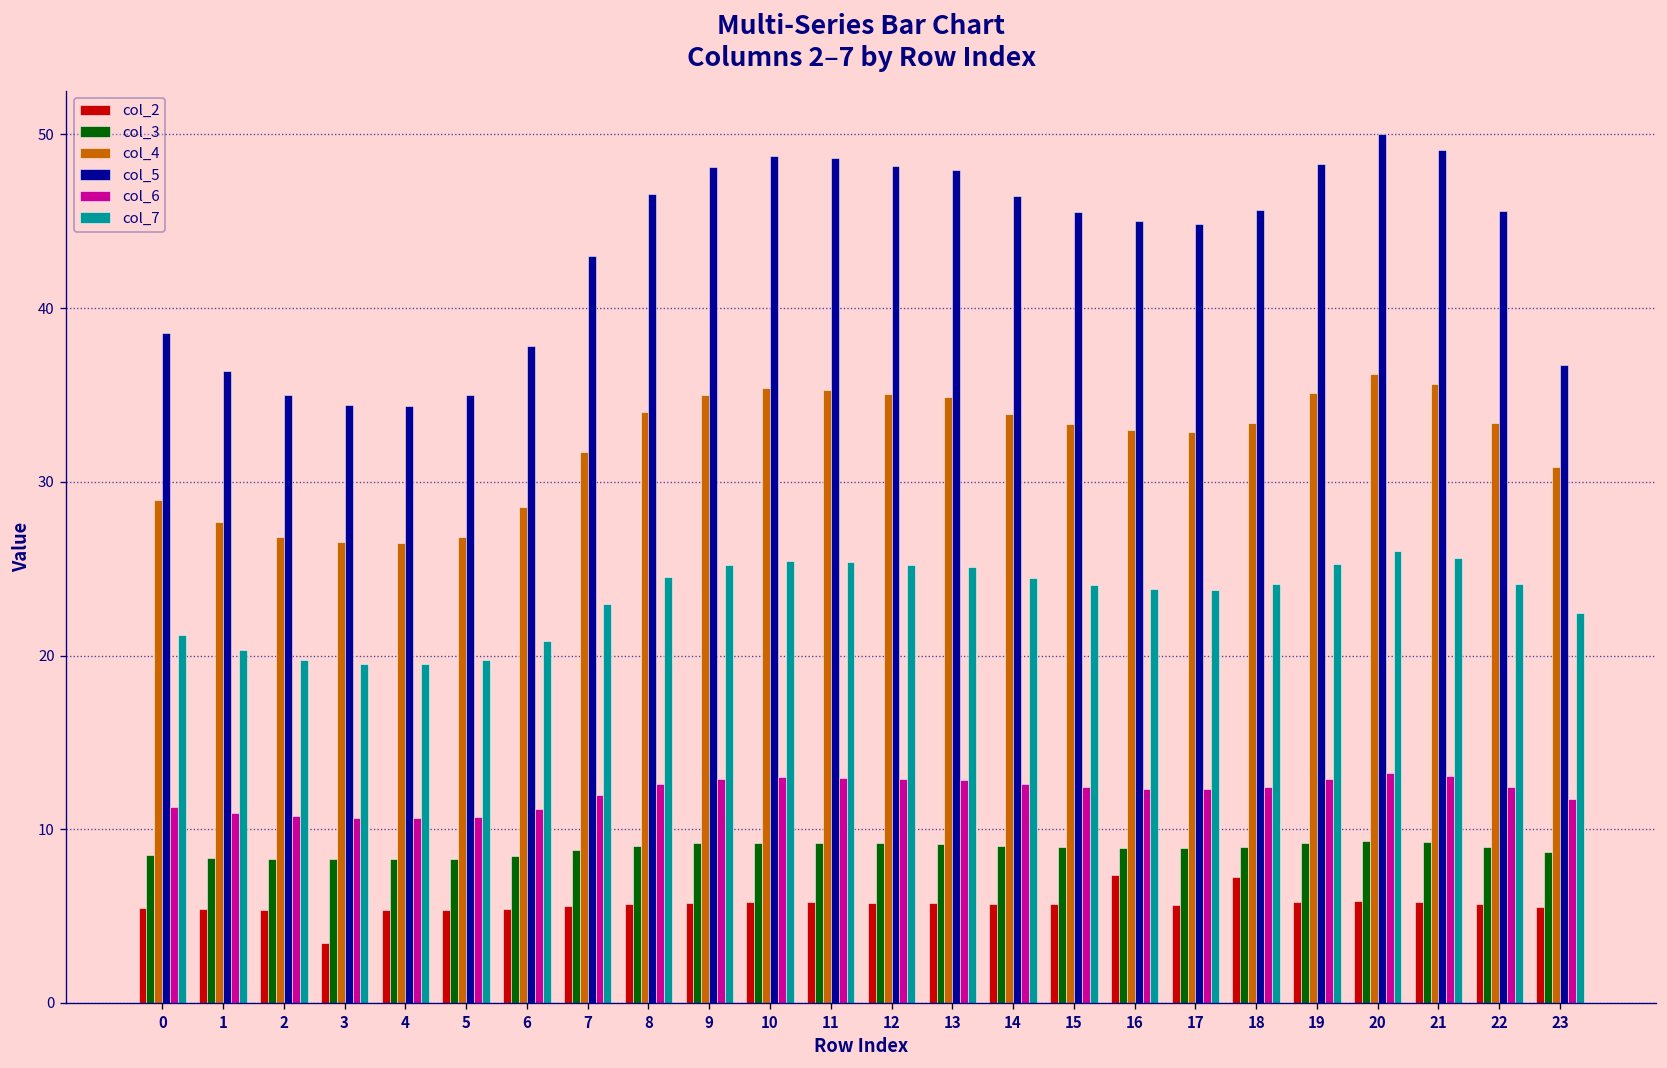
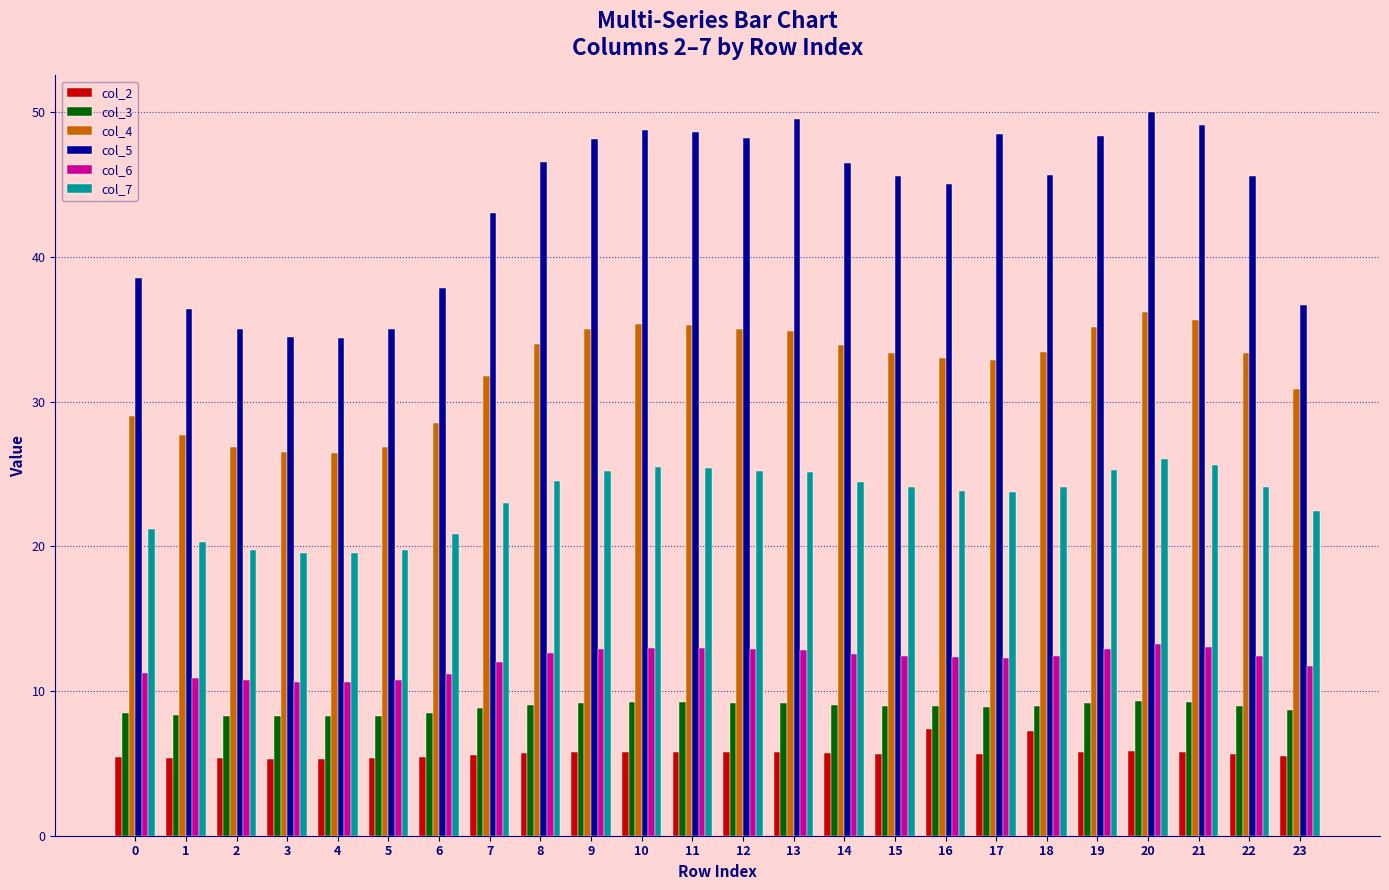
col_2, 3: 3.5 -> 5.3
col_5, 13: 47.9 -> 49.5
col_5, 17: 44.8 -> 48.5
